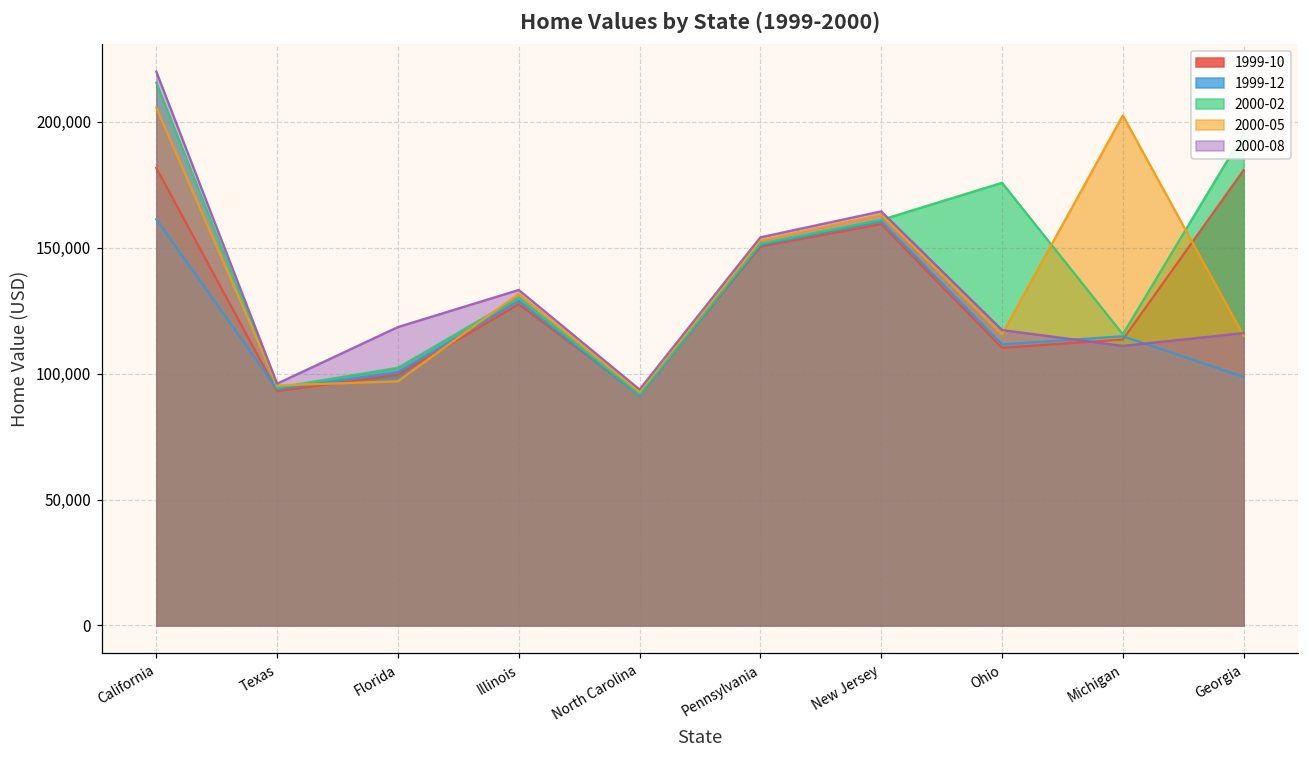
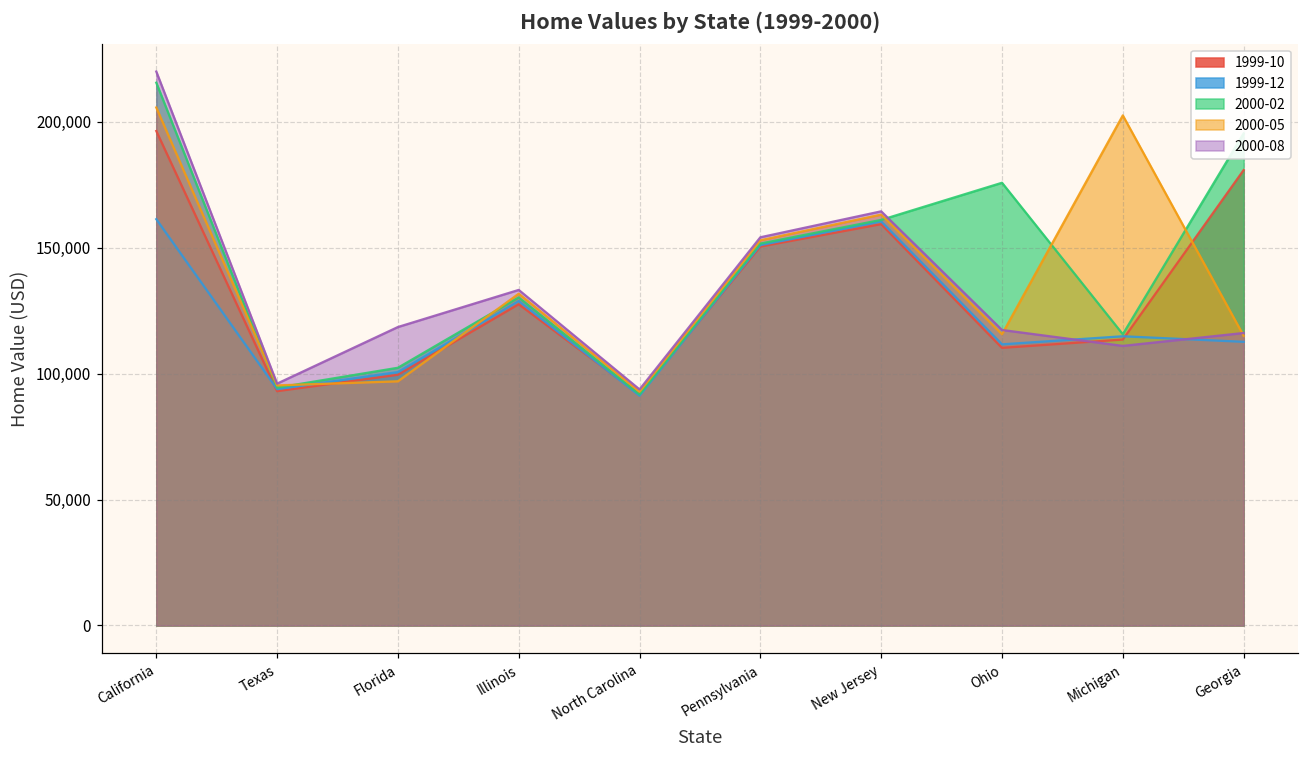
1999-10, California: 182,000 -> 196,000
1999-12, Georgia: 99,000 -> 113,000
